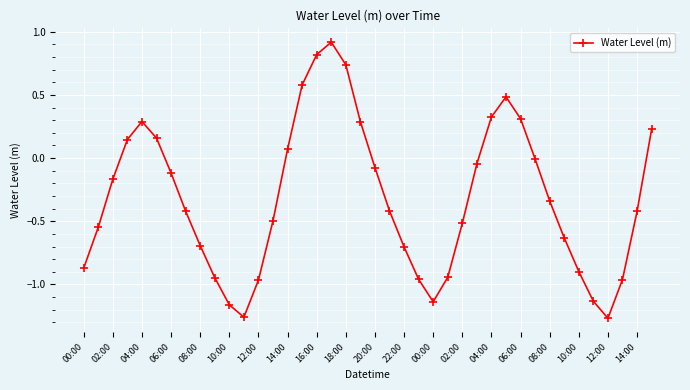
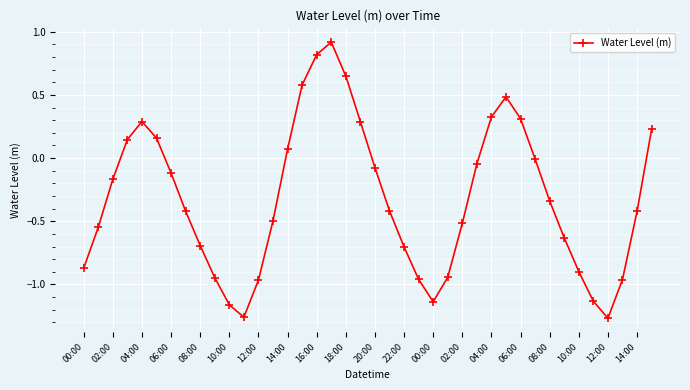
18:00: 0.74 -> 0.65
